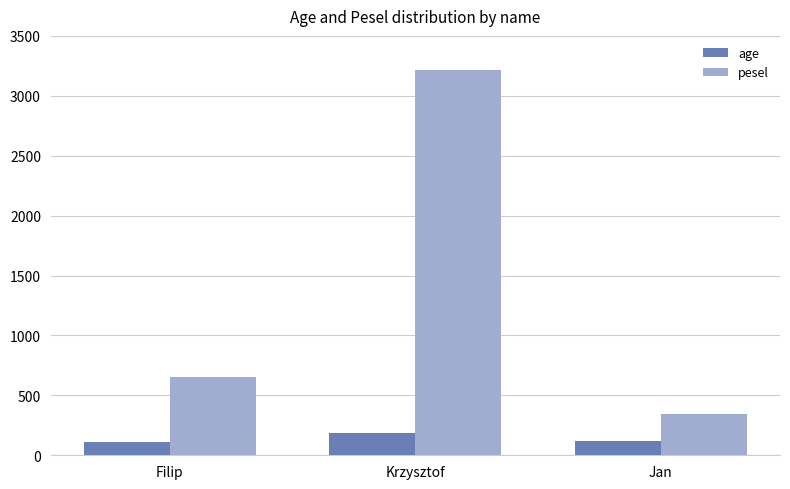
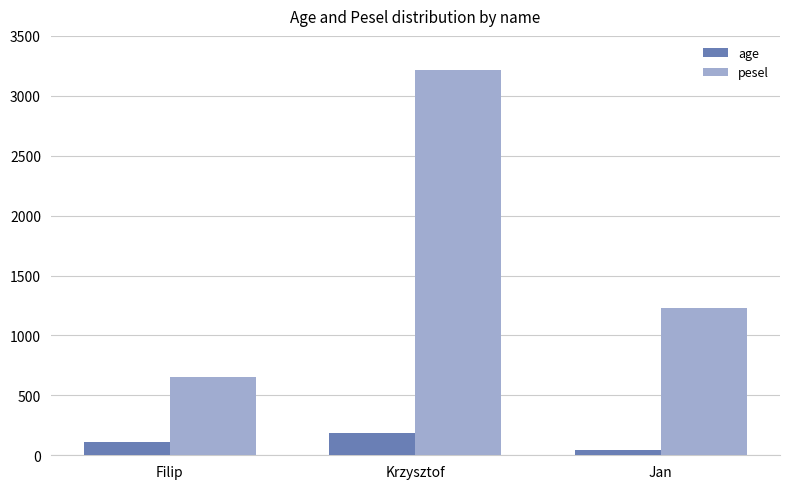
age, Jan: 120 -> 50
pesel, Jan: 340 -> 1230
